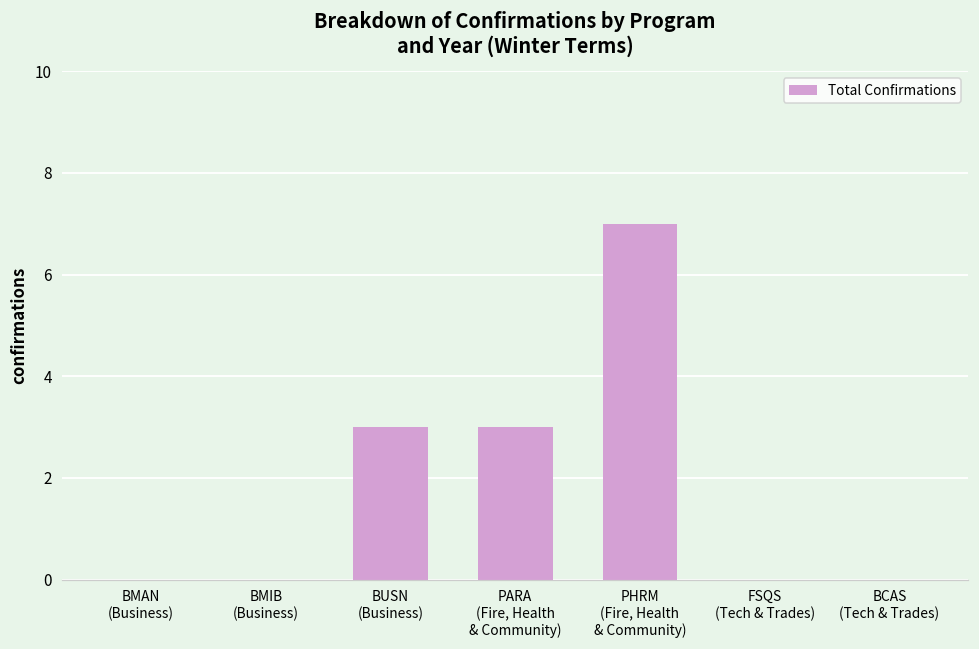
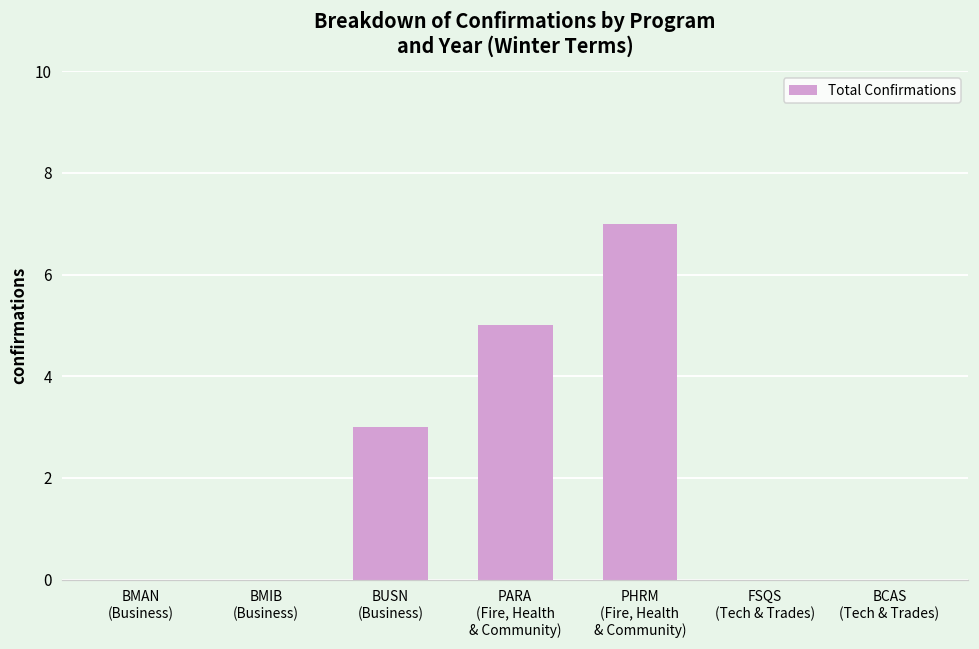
PARA (Fire, Health & Community): 3 -> 5
